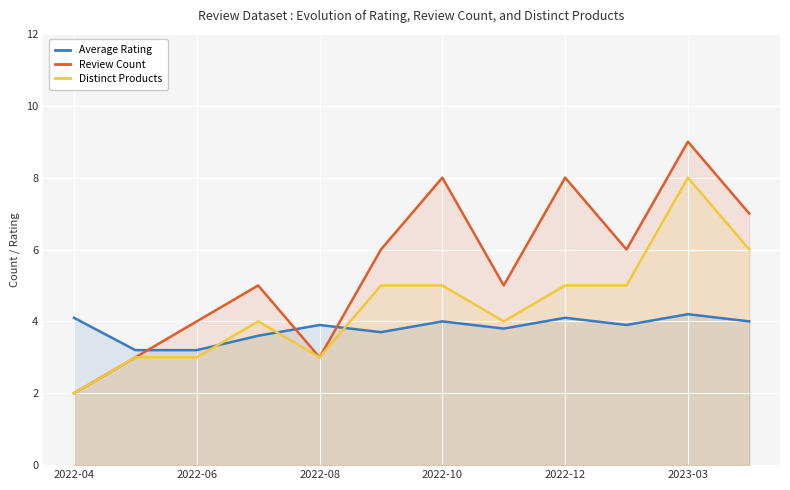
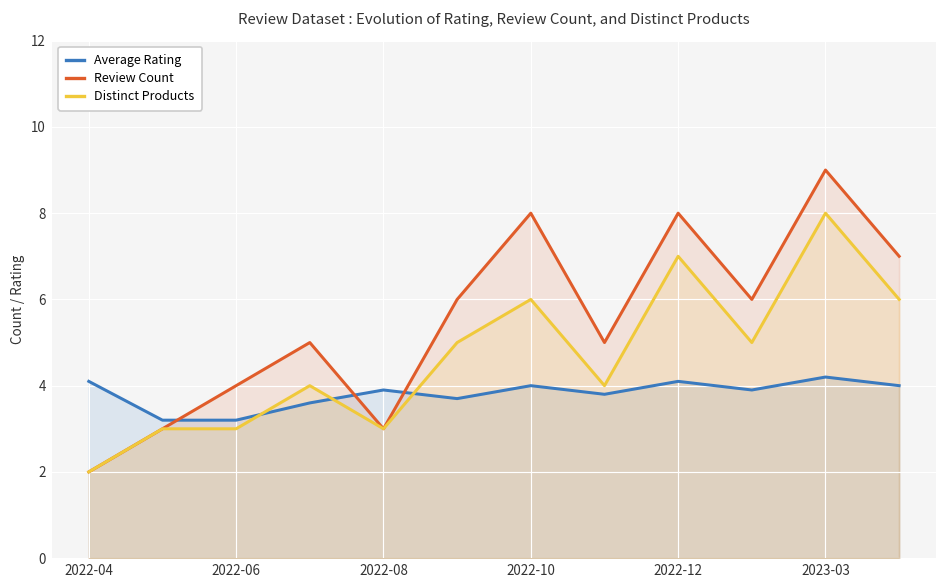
Distinct Products, 2022-10: 5 -> 6
Distinct Products, 2022-12: 5 -> 7
